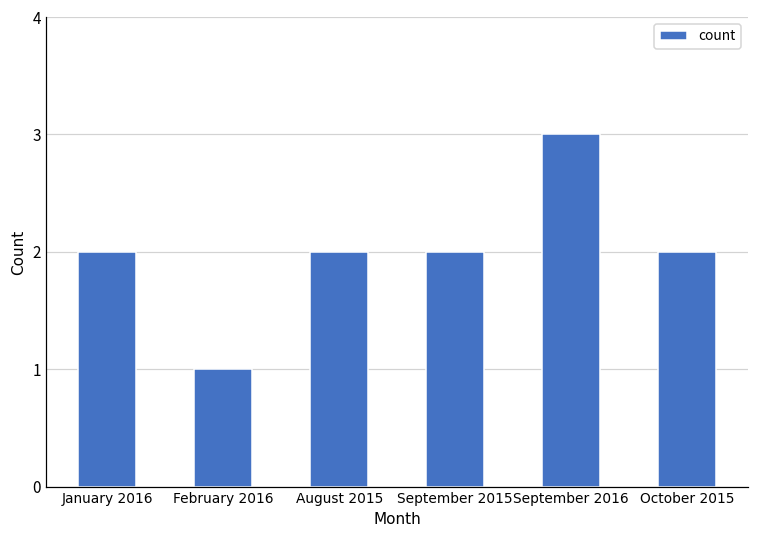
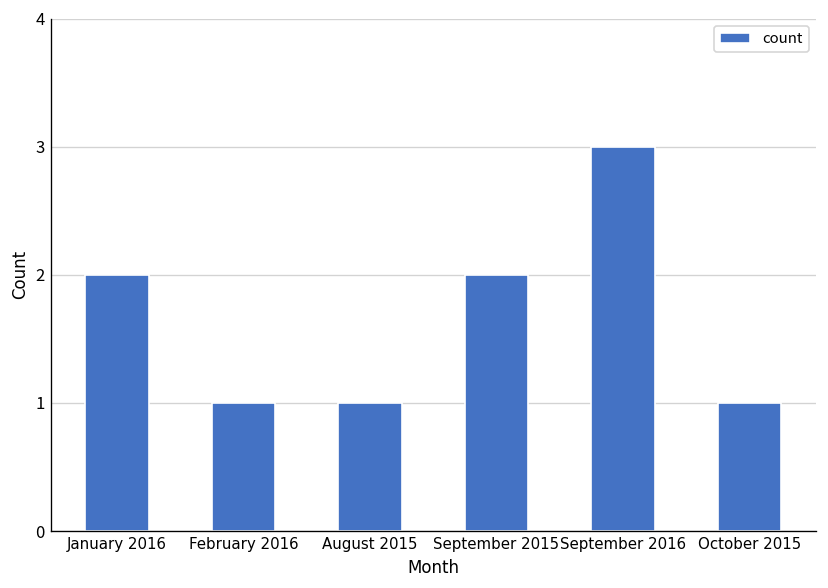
August 2015: 2 -> 1
October 2015: 2 -> 1
